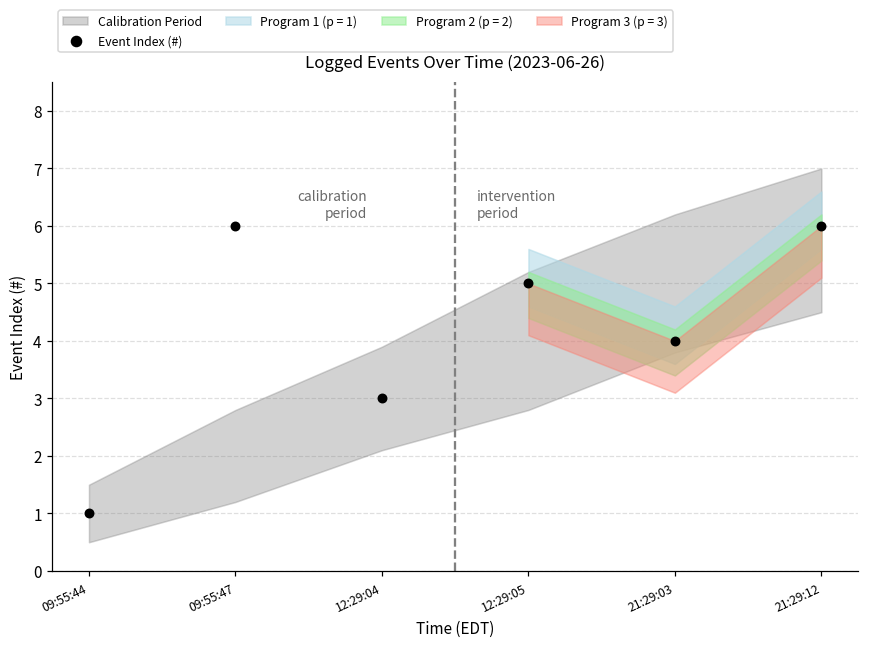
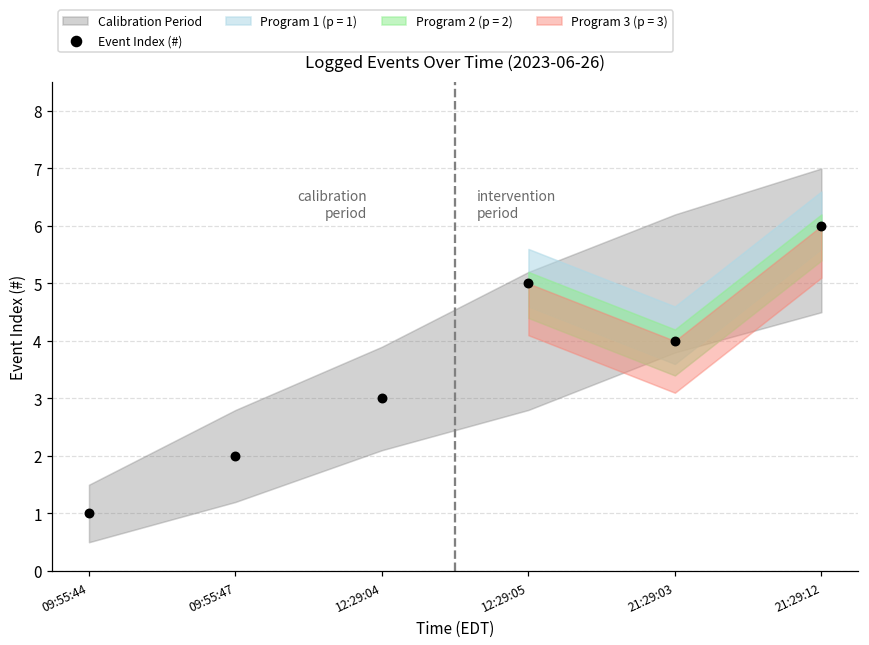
Event Index (#), 09:55:47: 6 -> 2
